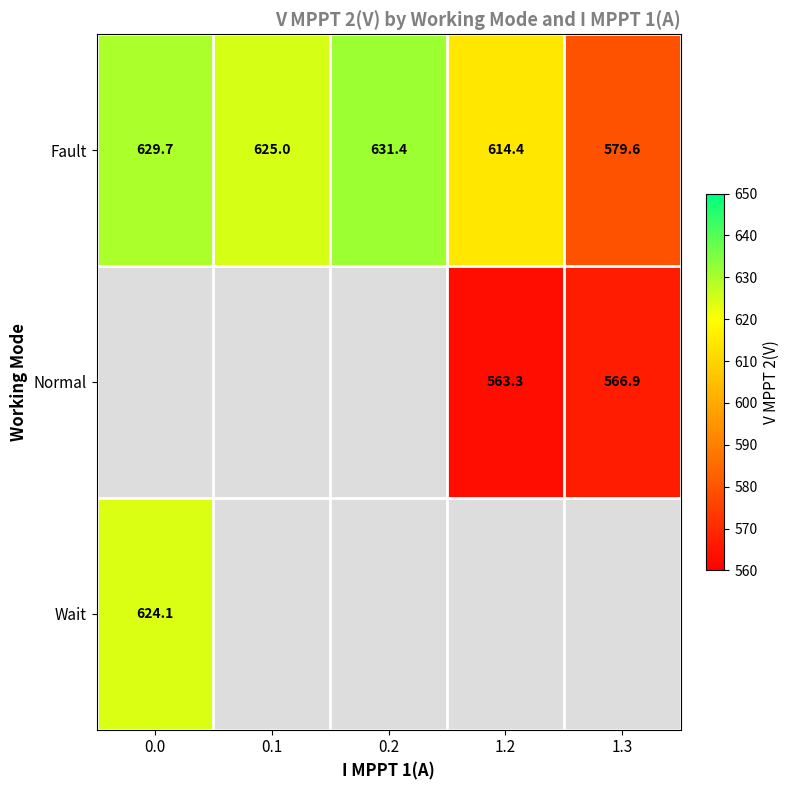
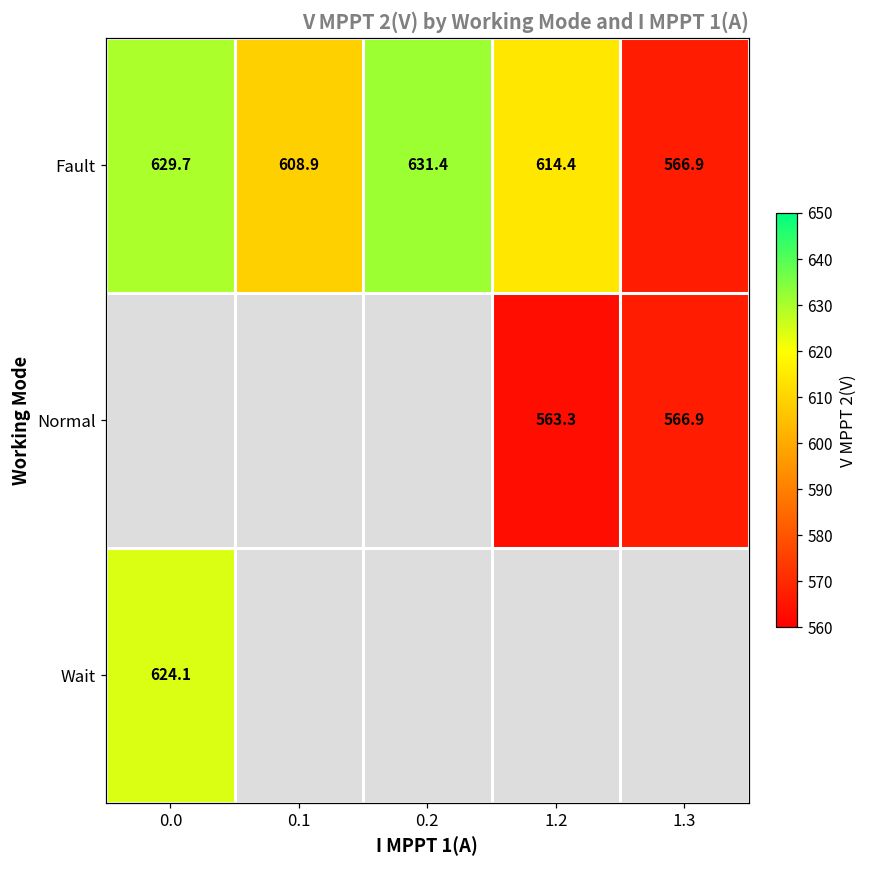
Fault, 0.1: 625.0 -> 608.9
Fault, 1.3: 579.6 -> 566.9
